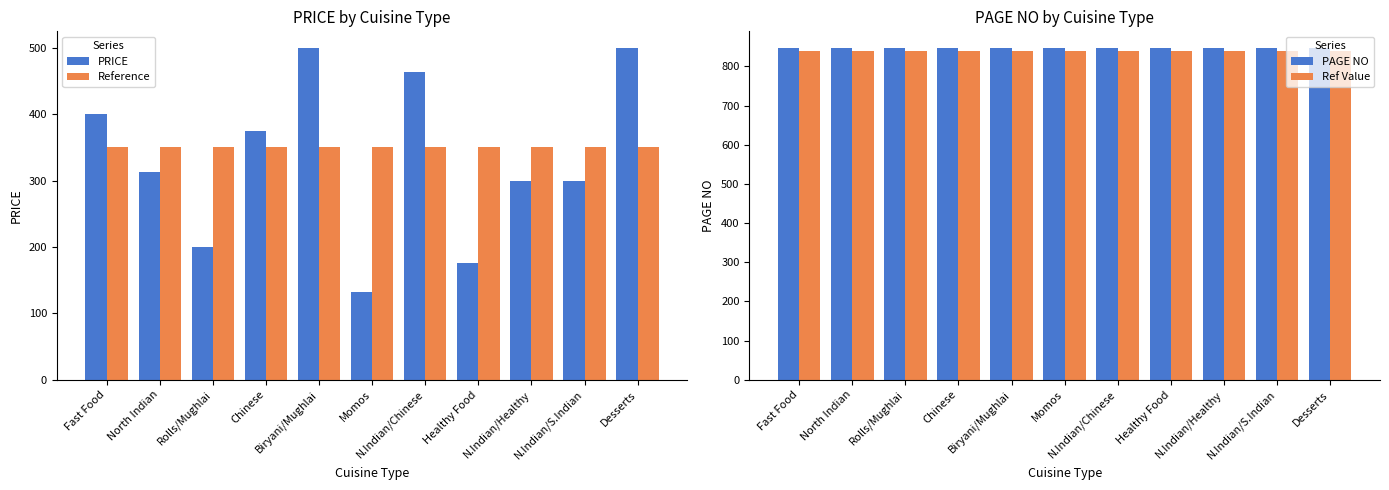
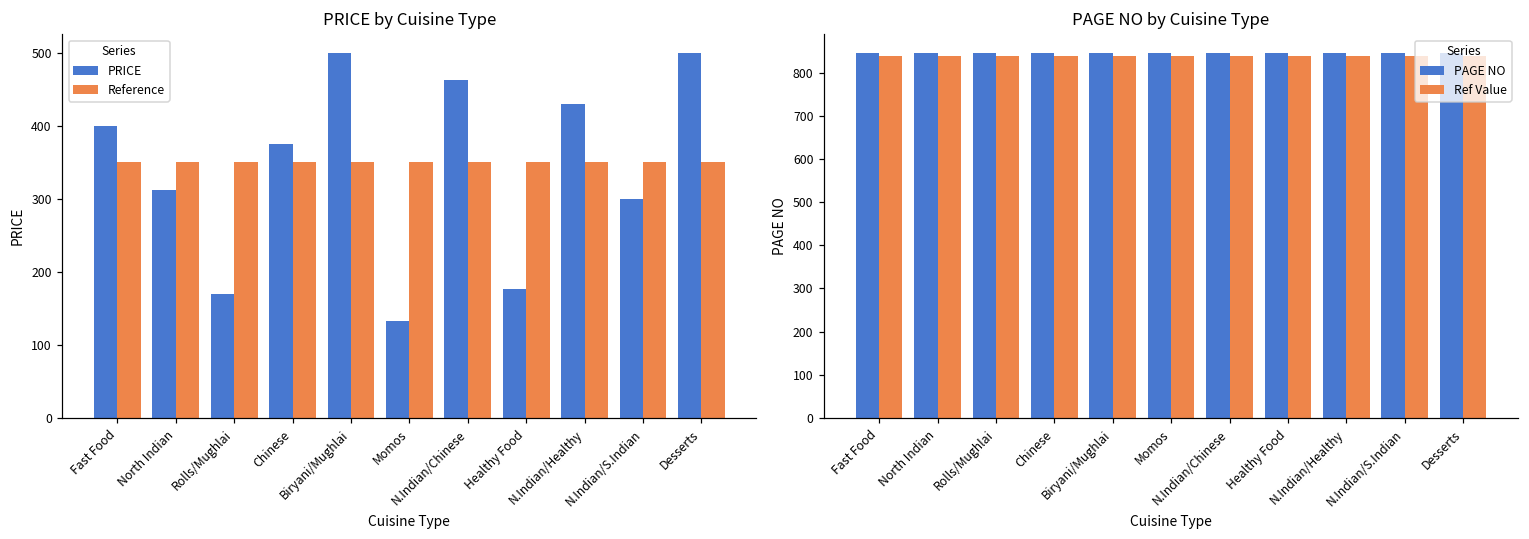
PRICE by Cuisine Type, PRICE, Rolls/Mughlai: 200 -> 170
PRICE by Cuisine Type, PRICE, N.Indian/Healthy: 300 -> 430
